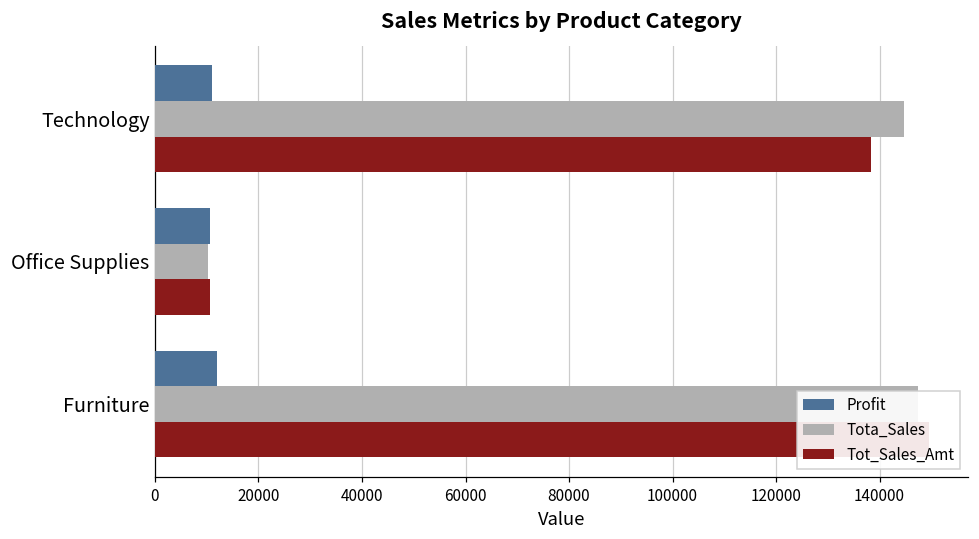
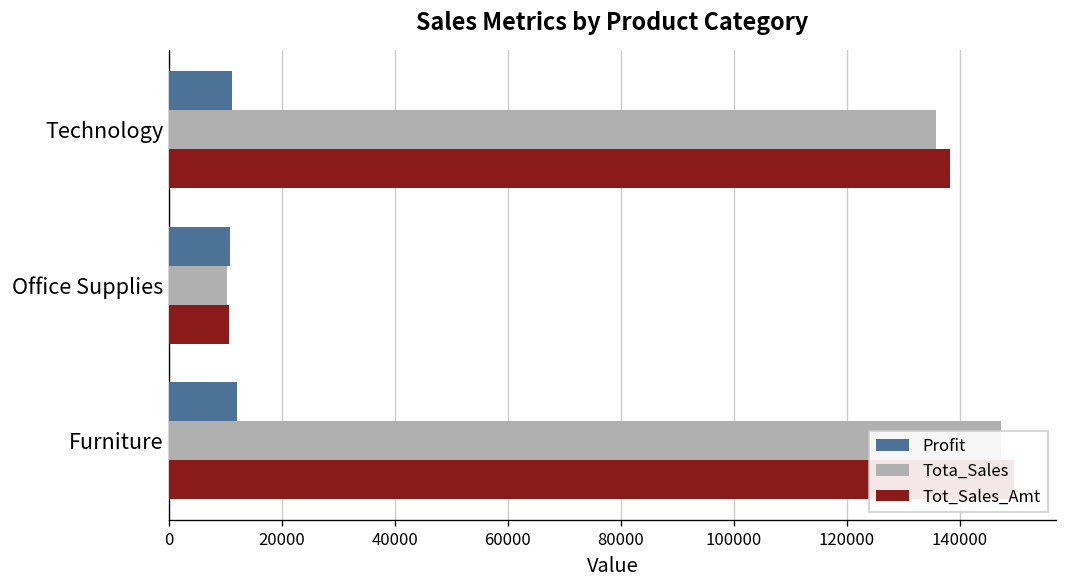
Tota_Sales, Technology: 145000 -> 136000
